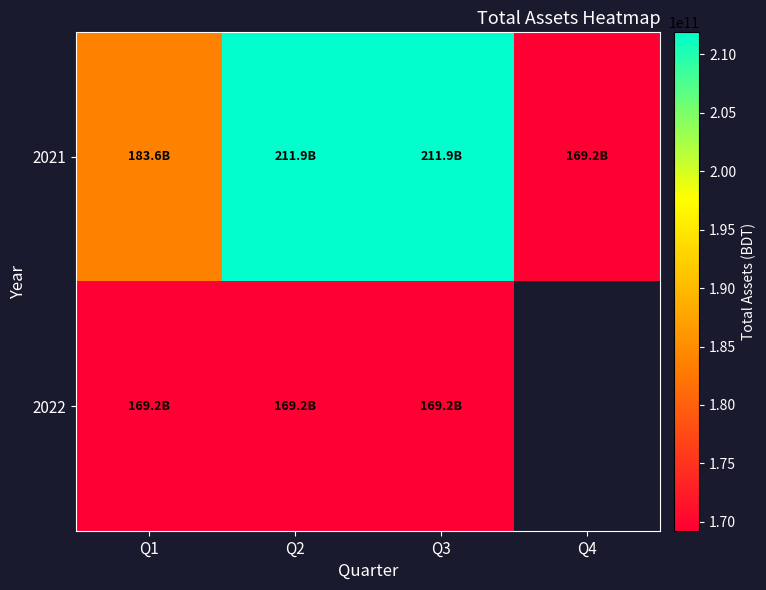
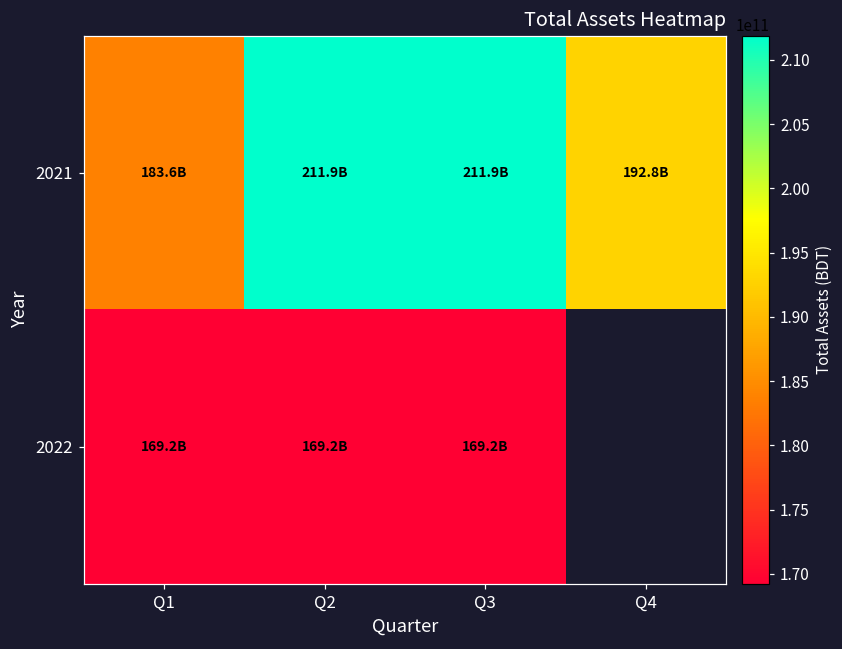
2021, Q4: 169.2B -> 192.8B
